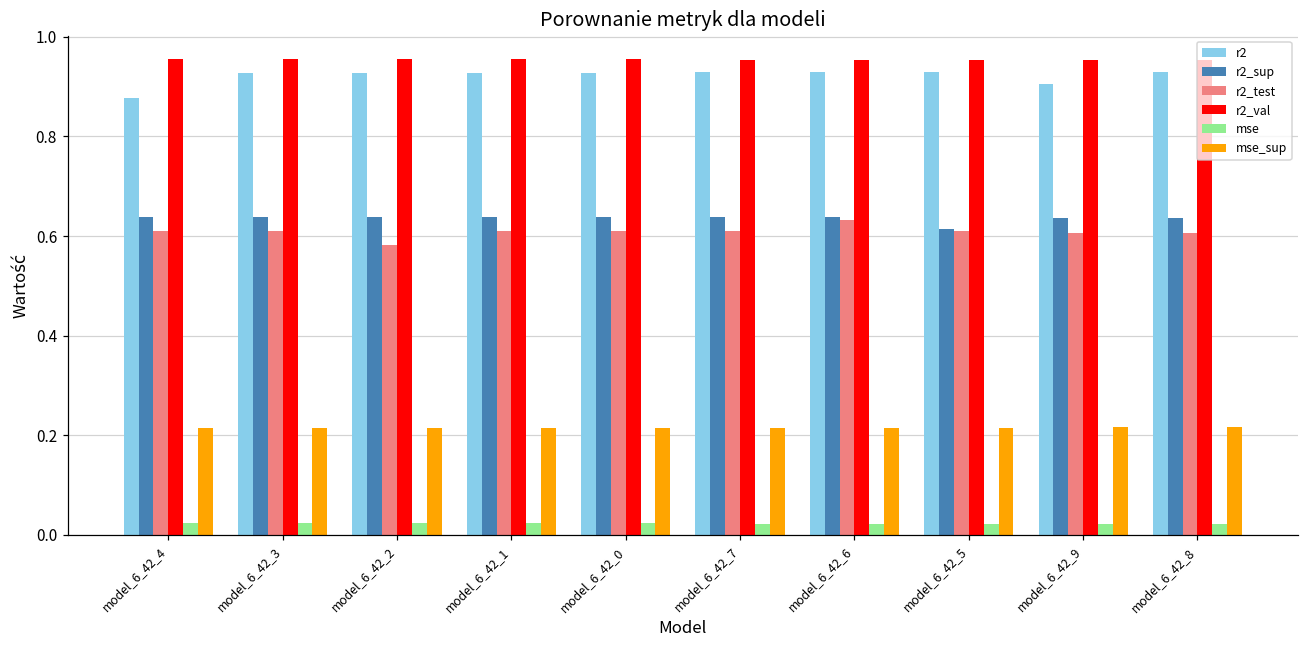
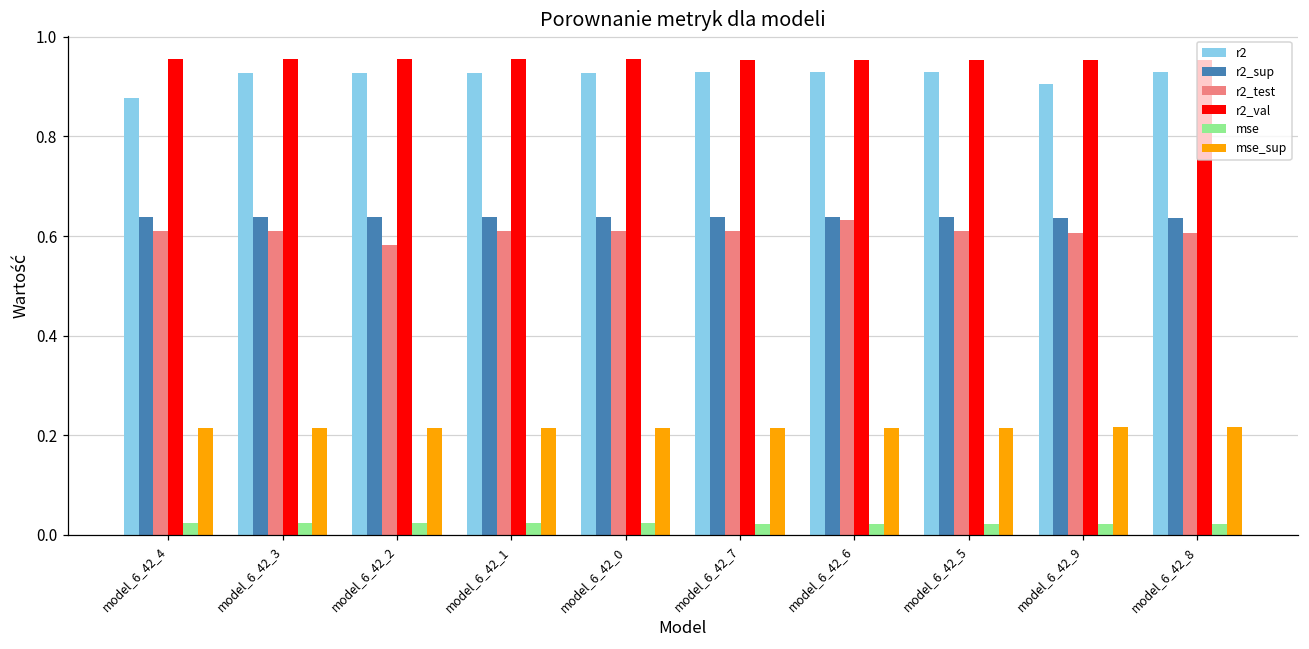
r2_sup, model_6_42_5: 0.61 -> 0.64
